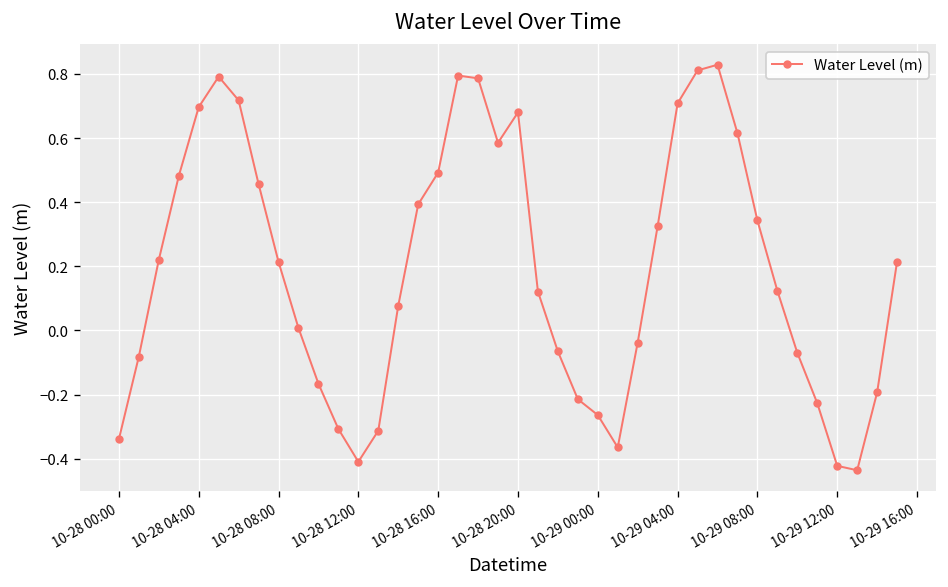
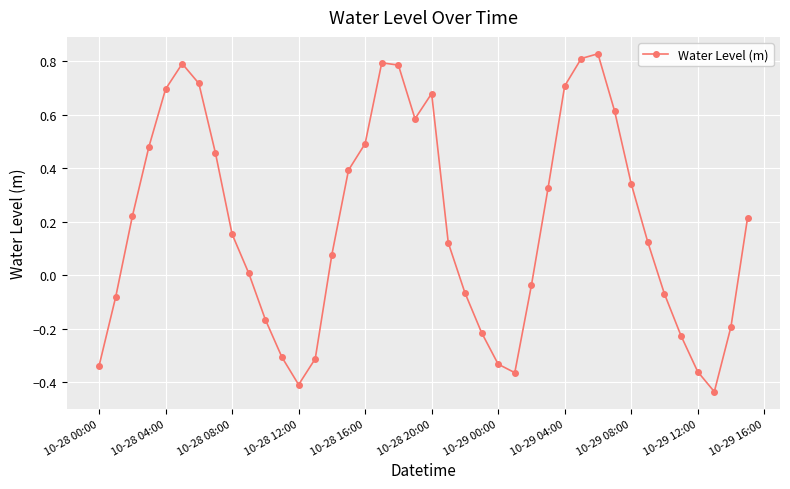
10-28 08:00: 0.21 -> 0.15
10-29 00:00: -0.26 -> -0.33
10-29 12:00: -0.42 -> -0.36
